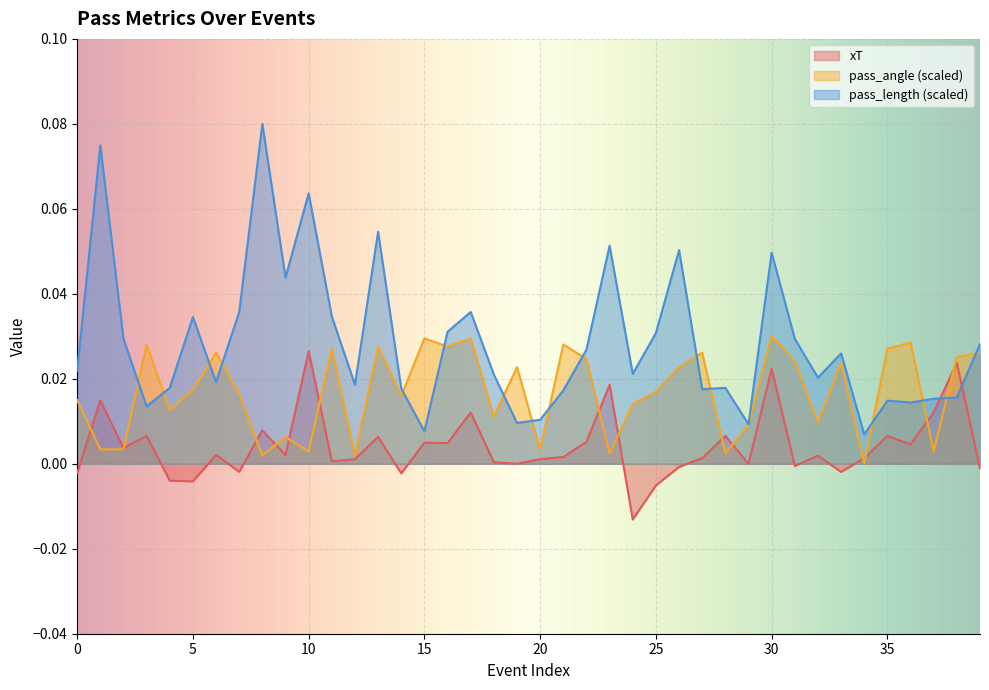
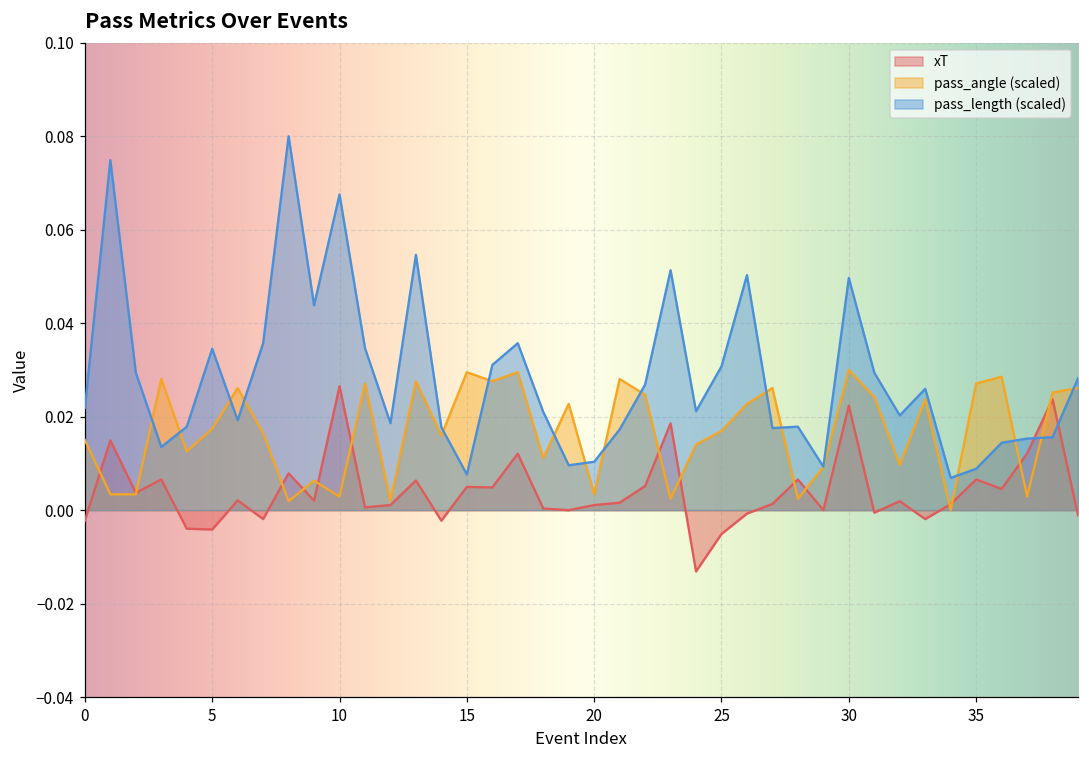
pass_length (scaled), 10: 0.064 -> 0.068
pass_length (scaled), 35: 0.015 -> 0.009
